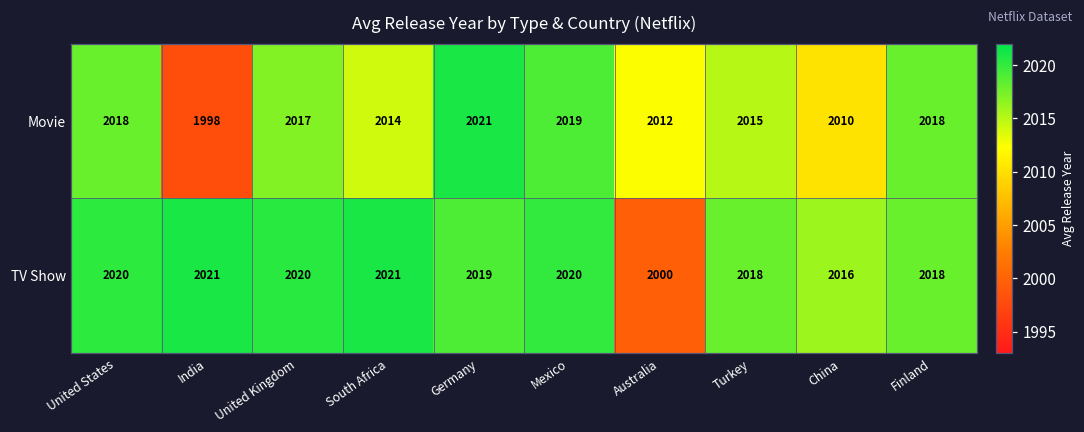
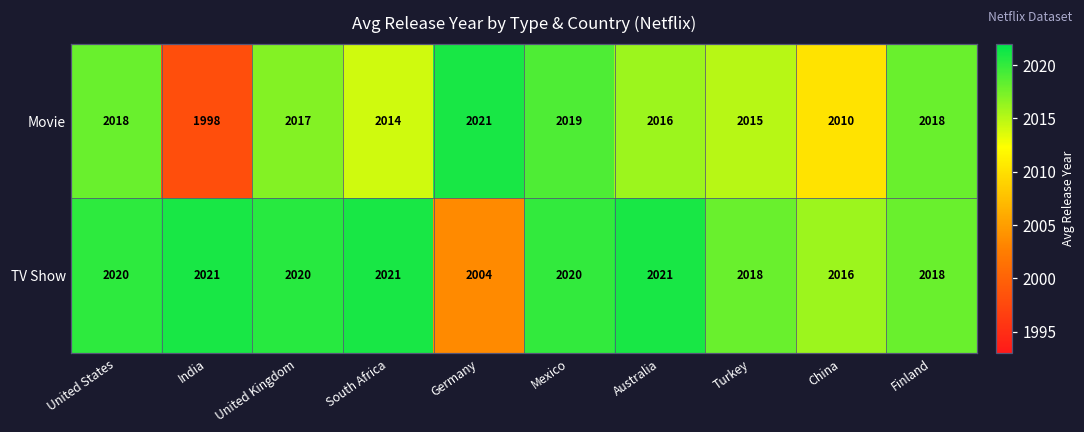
Movie, Australia: 2012 -> 2016
TV Show, Germany: 2019 -> 2004
TV Show, Australia: 2000 -> 2021
